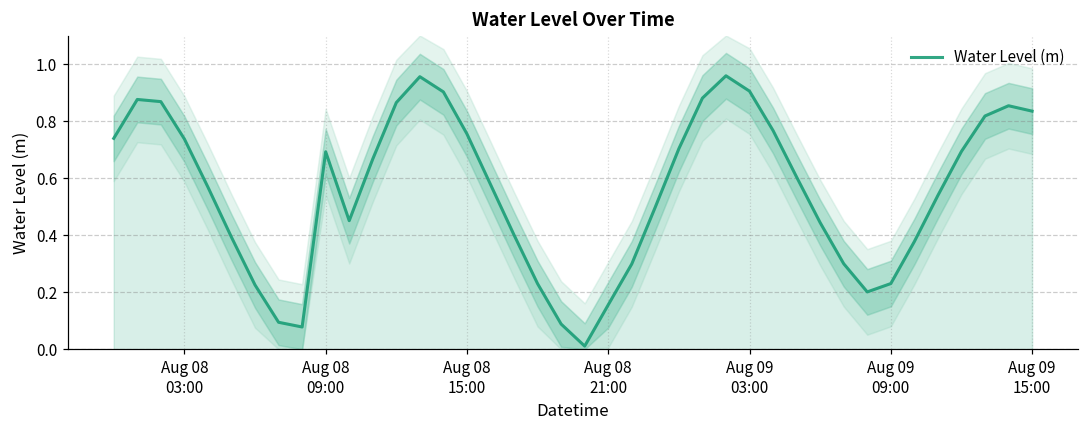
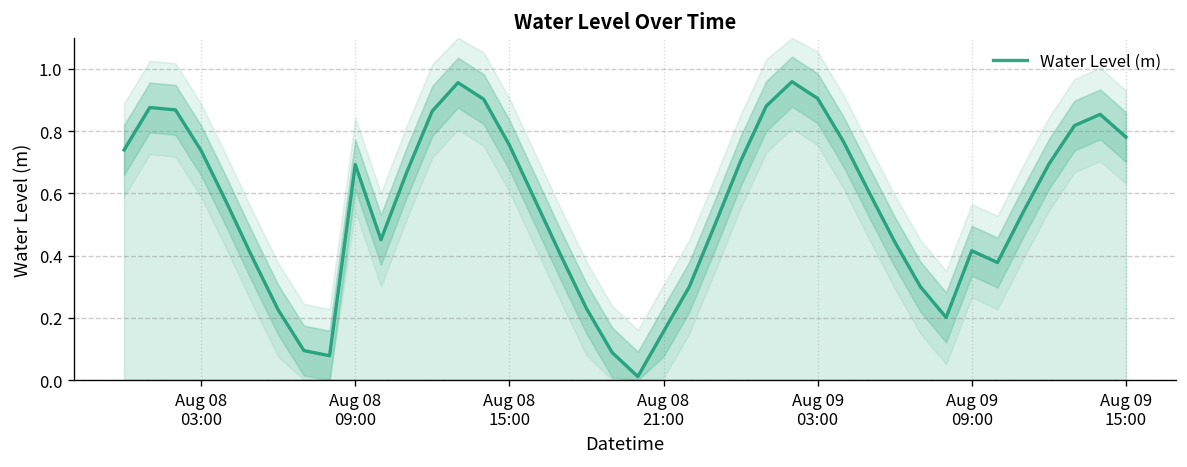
Water Level (m), Aug 09 09:00: 0.23 -> 0.42
Water Level (m), Aug 09 15:00: 0.84 -> 0.78
